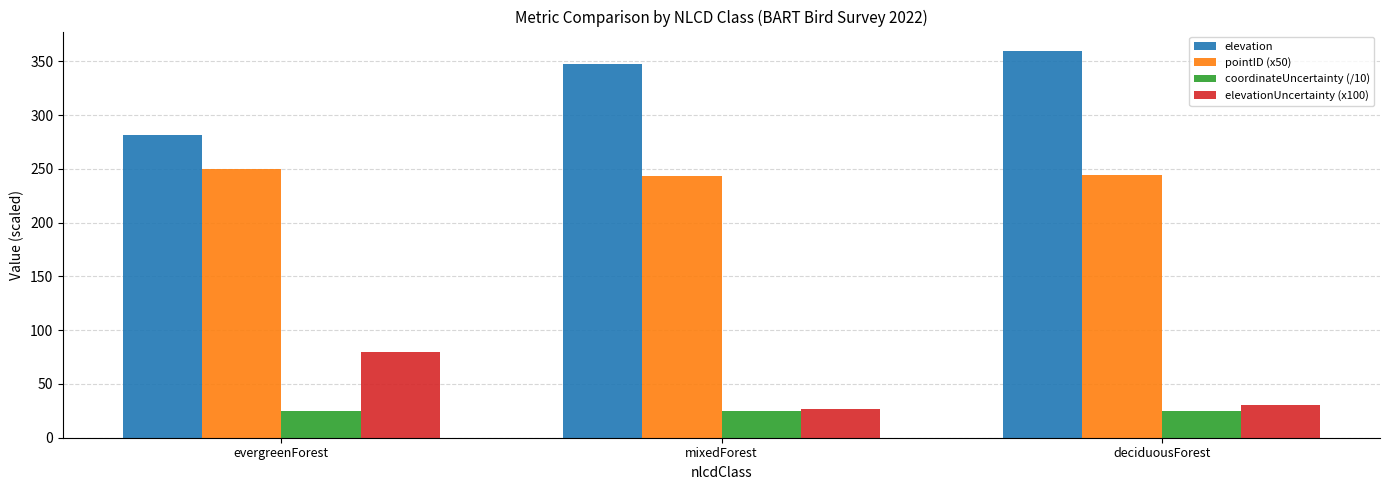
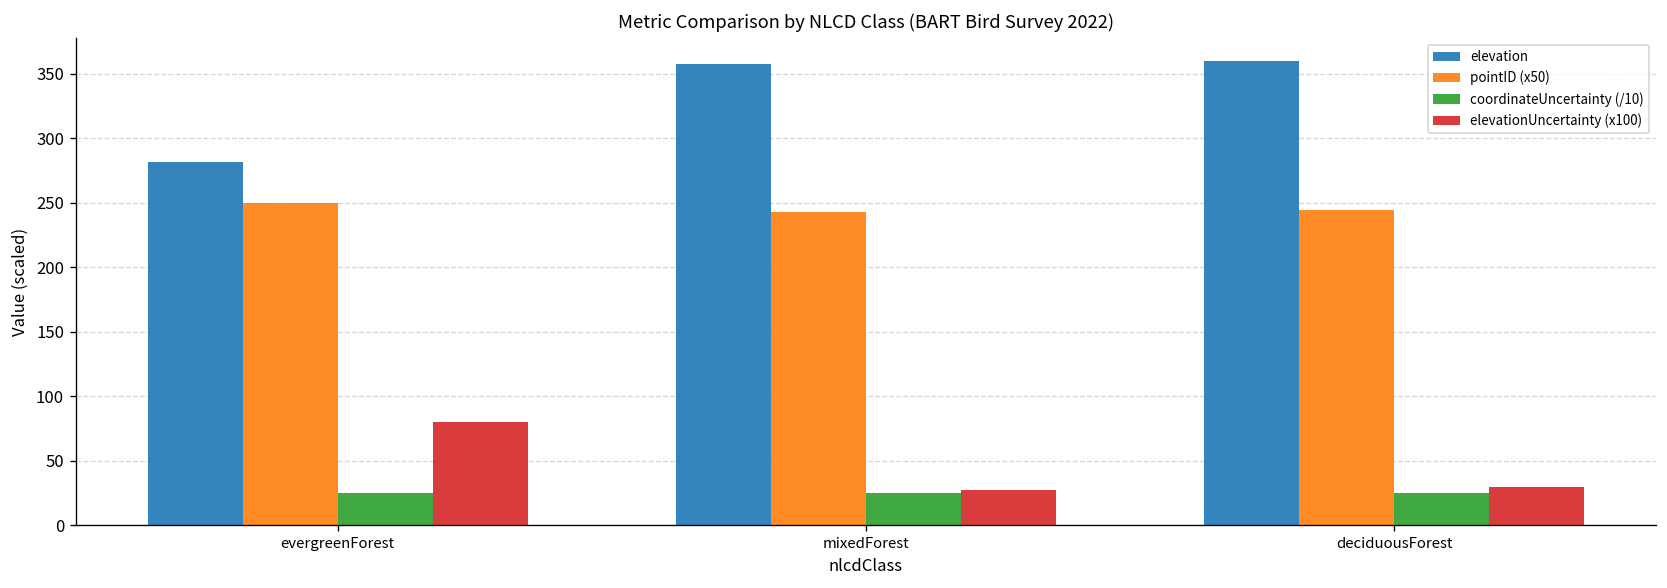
elevation, mixedForest: 347 -> 357
